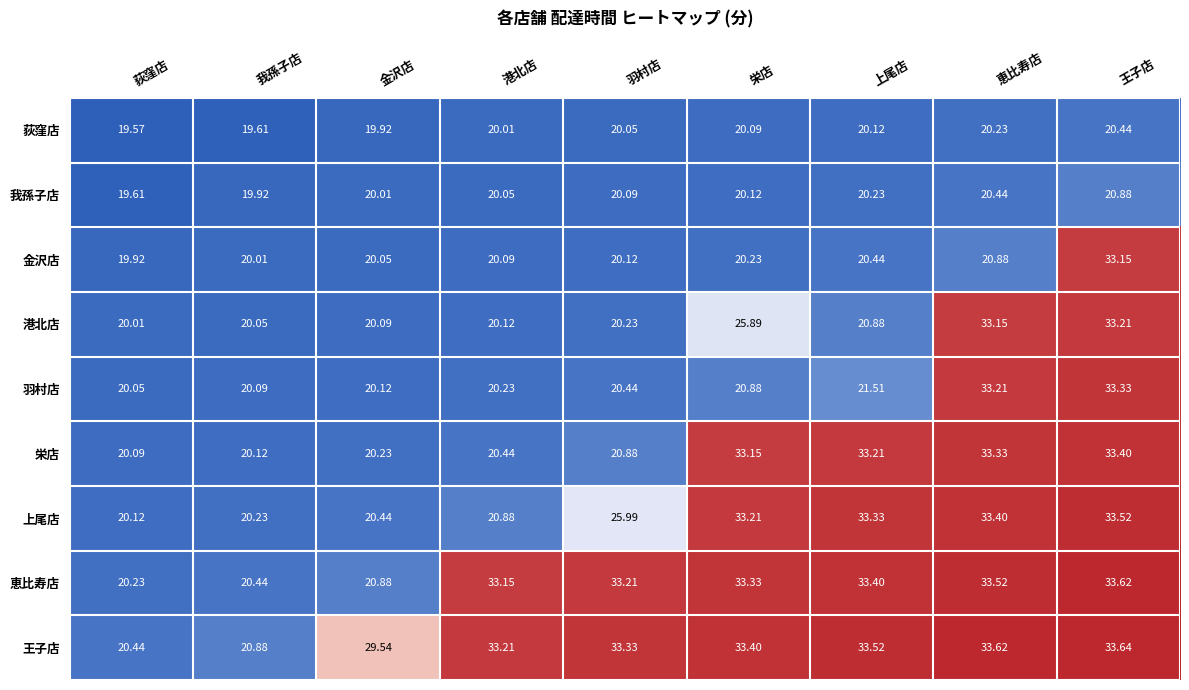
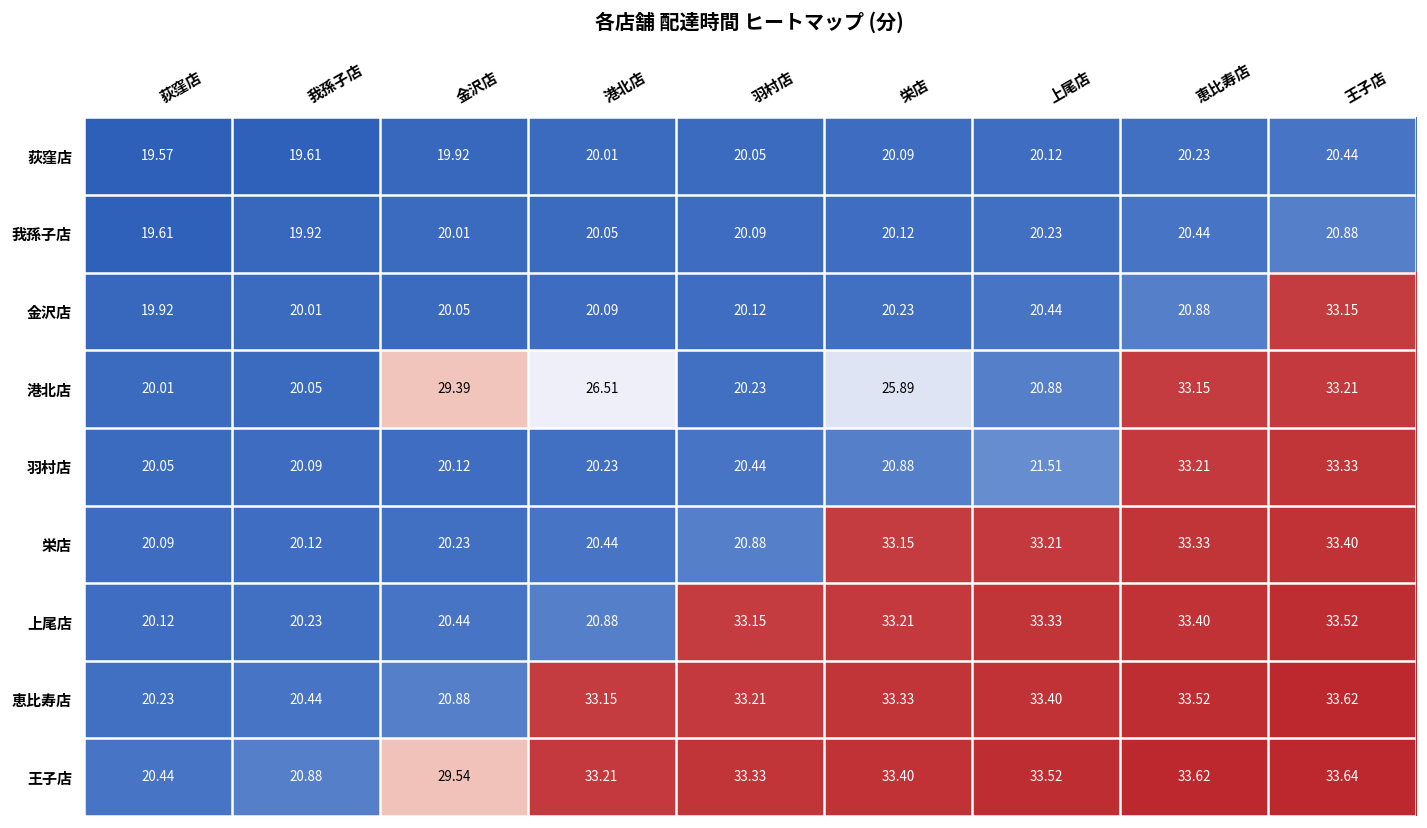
港北店, 金沢店: 20.09 -> 29.39
港北店, 港北店: 20.12 -> 26.51
上尾店, 羽村店: 25.99 -> 33.15
